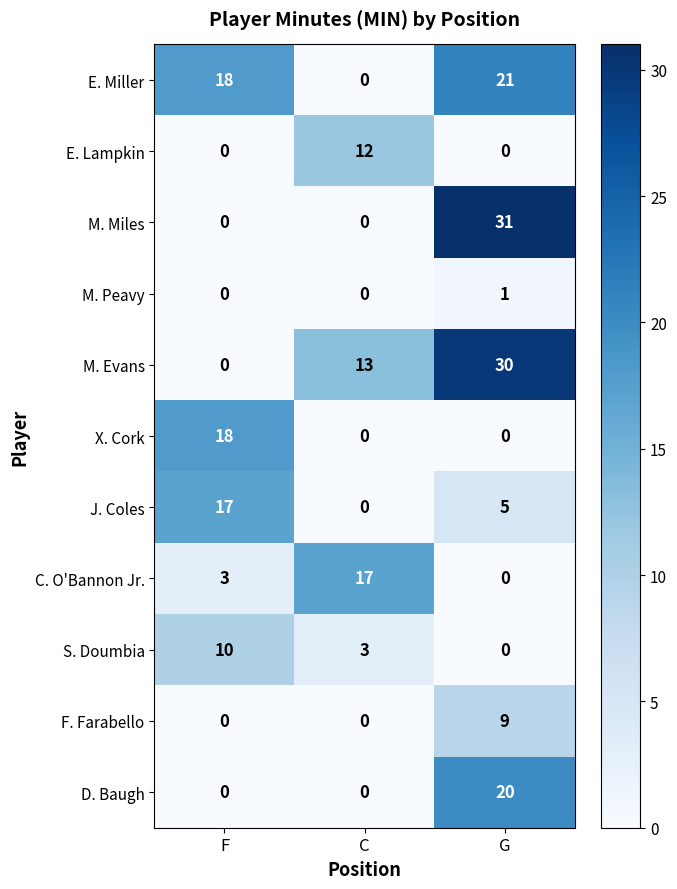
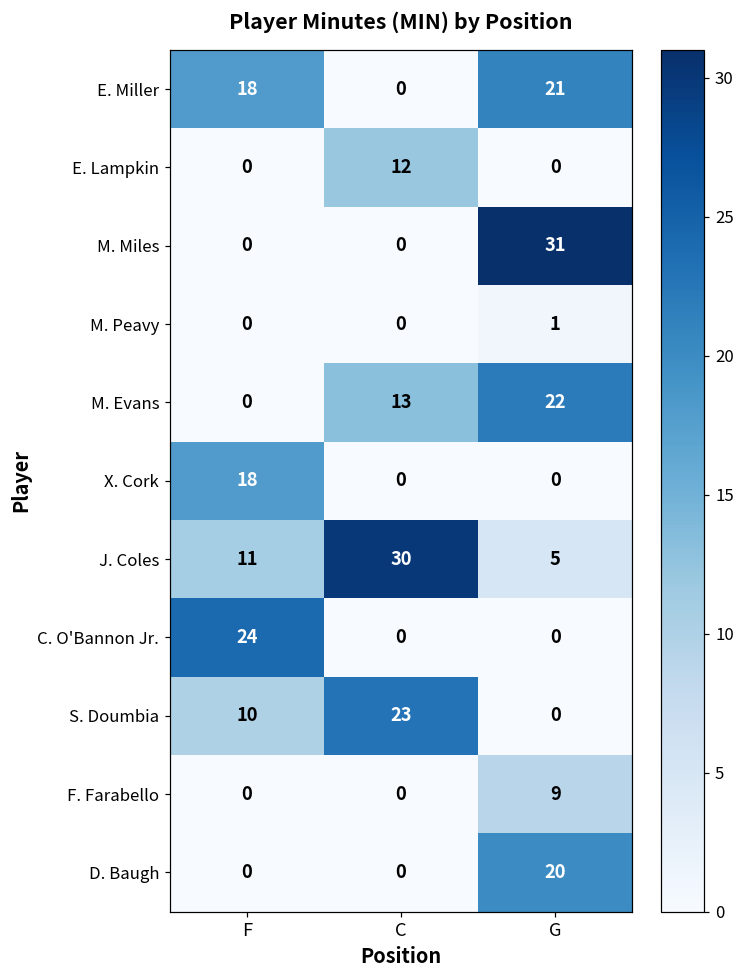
M. Evans, G: 30 -> 22
J. Coles, F: 17 -> 11
J. Coles, C: 0 -> 30
C. O'Bannon Jr., F: 3 -> 24
C. O'Bannon Jr., C: 17 -> 0
S. Doumbia, C: 3 -> 23
